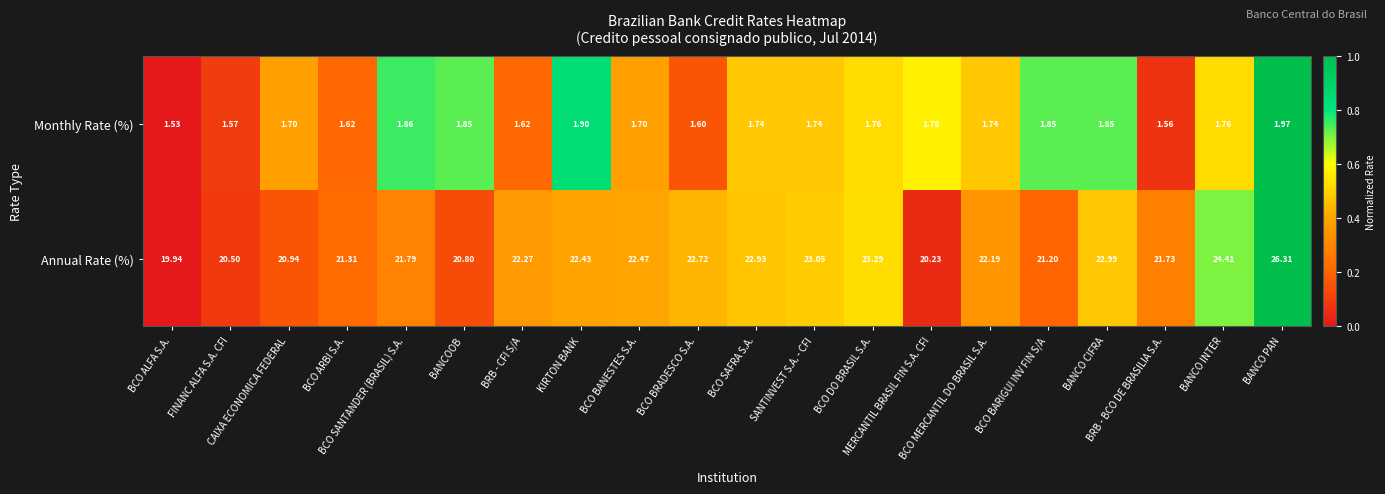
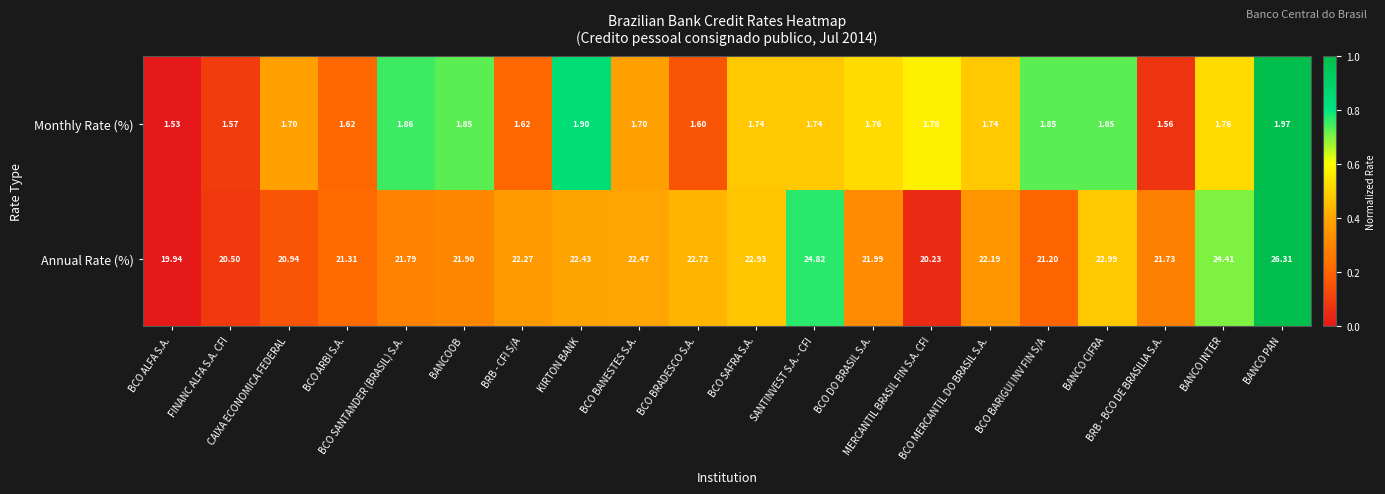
Annual Rate (%), BANCOOB: 20.80 -> 21.90
Annual Rate (%), SANTINVEST S.A. - CFI: 23.05 -> 24.82
Annual Rate (%), BCO DO BRASIL S.A.: 23.29 -> 21.99
